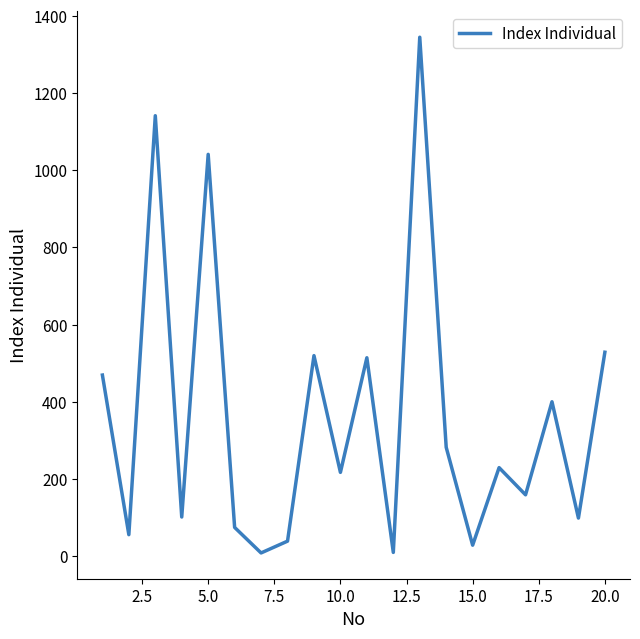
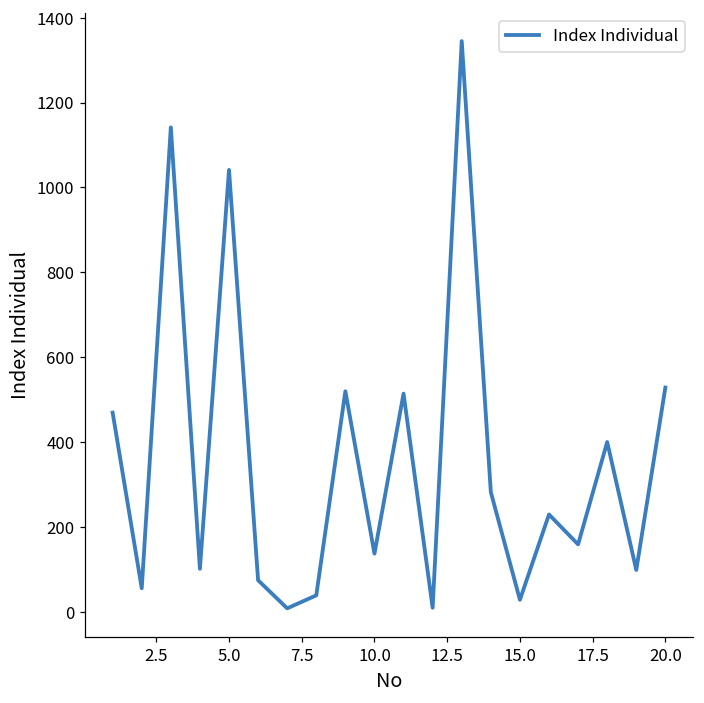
10.0: 220 -> 140
